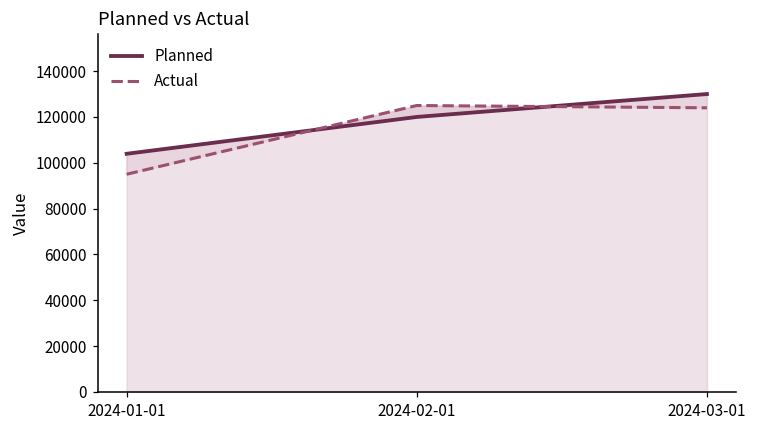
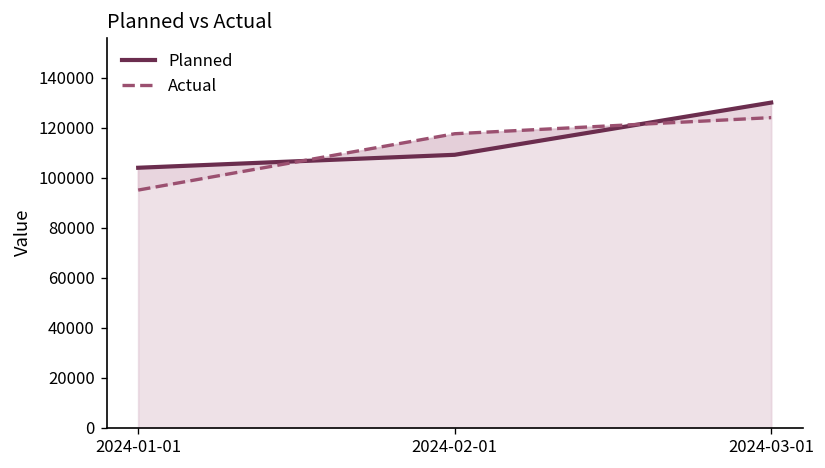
Planned, 2024-02-01: 120000 -> 109000
Actual, 2024-02-01: 125000 -> 118000
